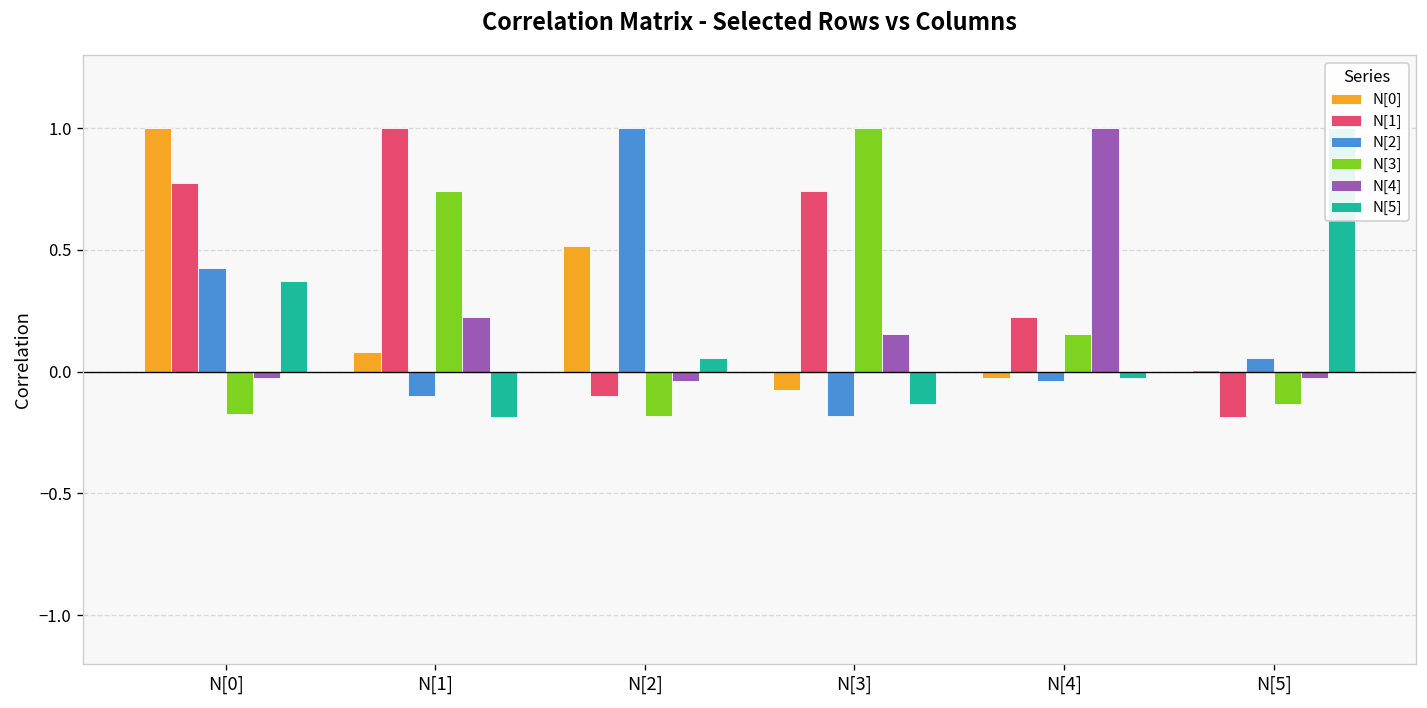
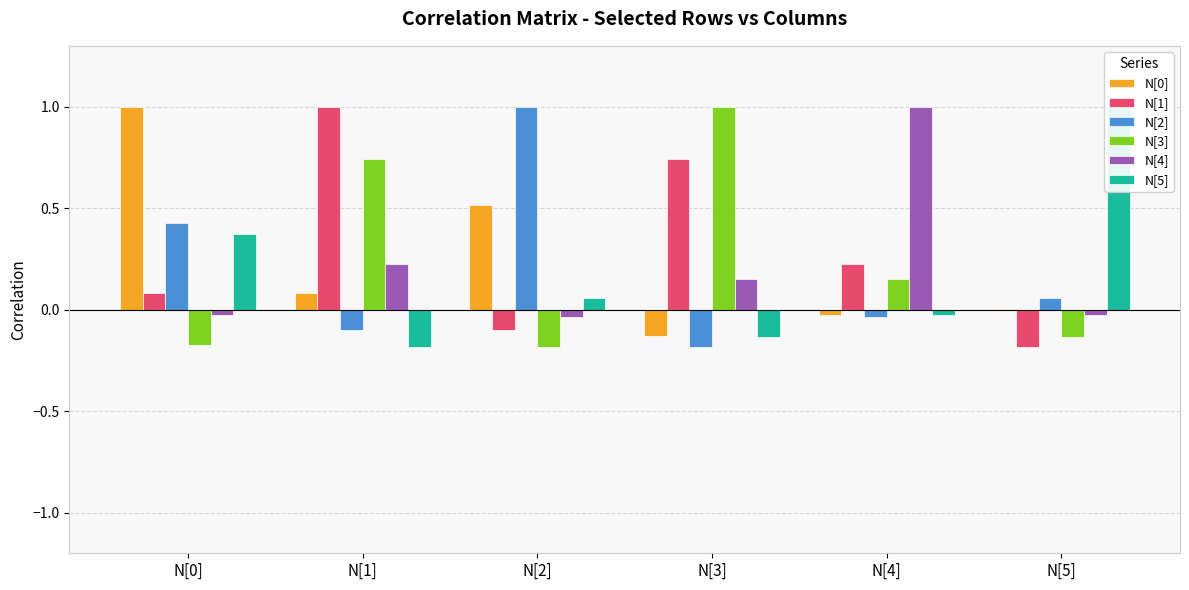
N[1], N[0]: 0.78 -> 0.08
N[0], N[3]: -0.08 -> -0.13
